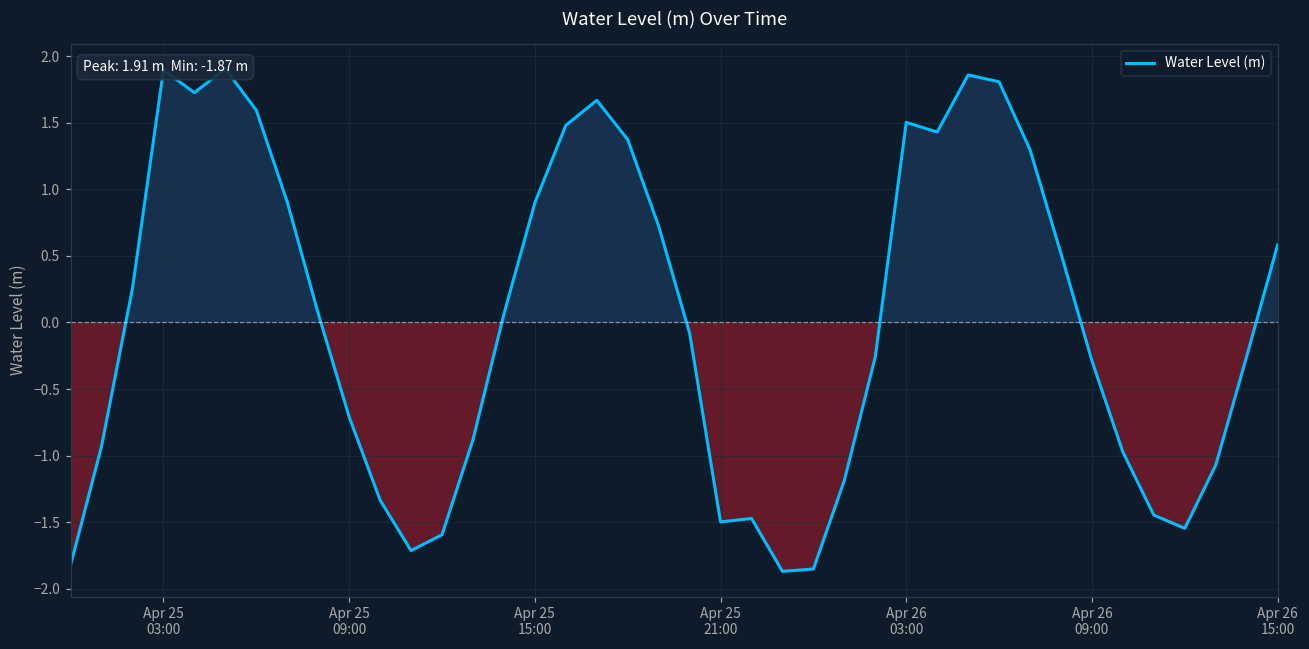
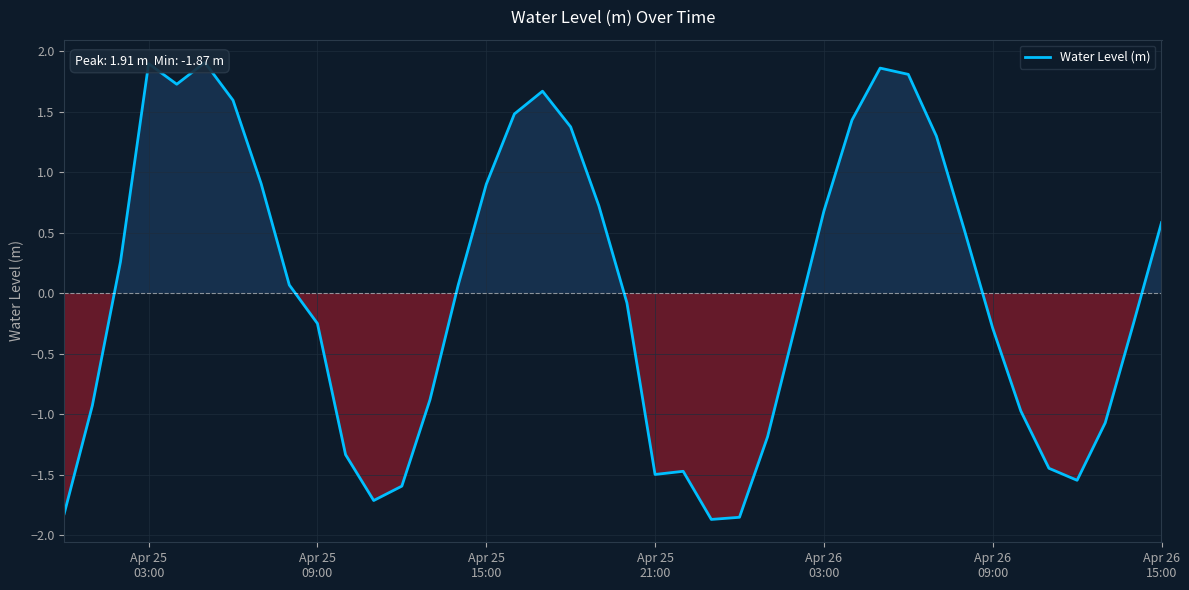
Apr 25 09:00: -0.71 -> -0.25
Apr 26 03:00: 1.50 -> 0.68
